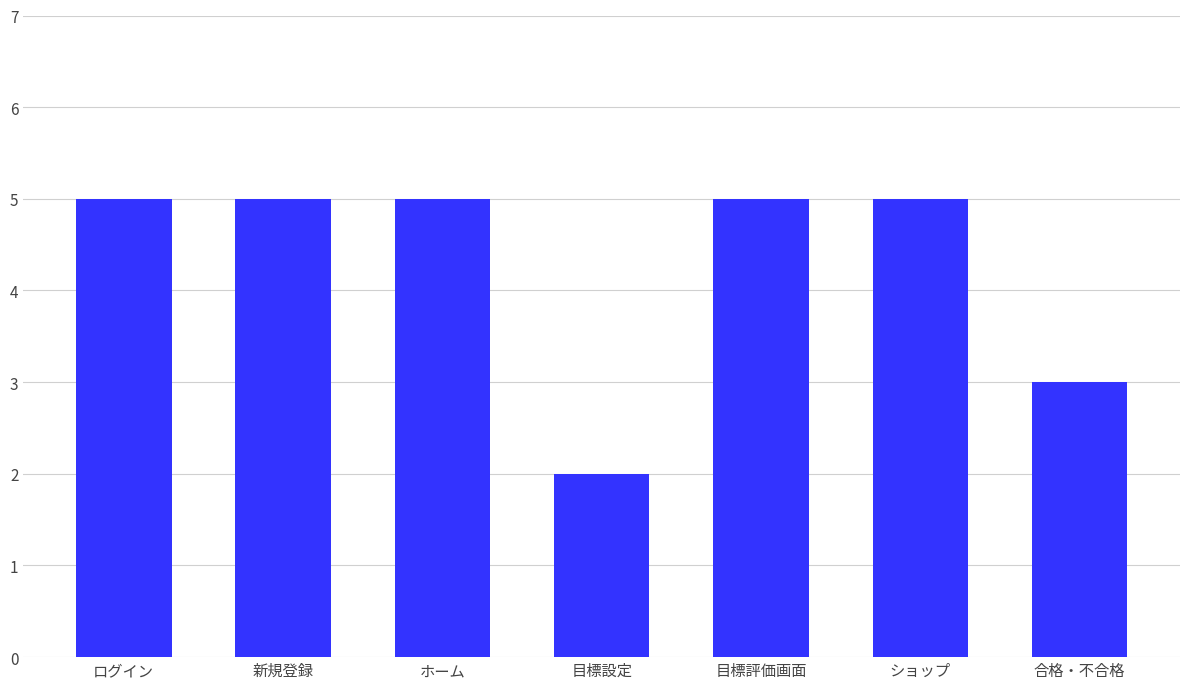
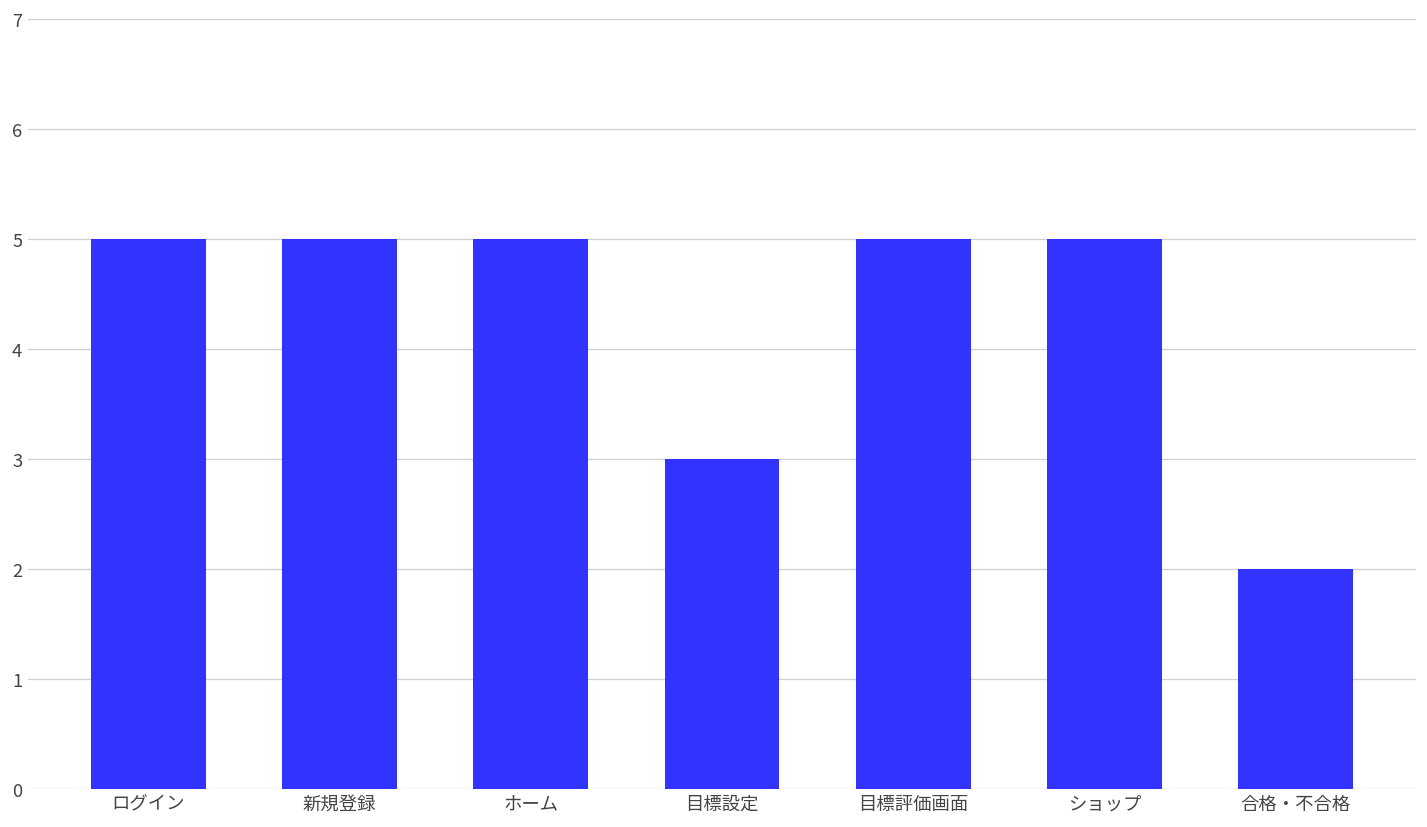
目標設定: 2 -> 3
合格・不合格: 3 -> 2
